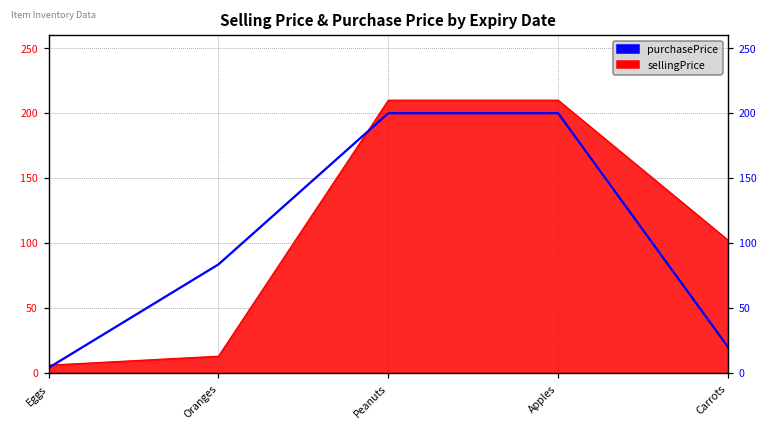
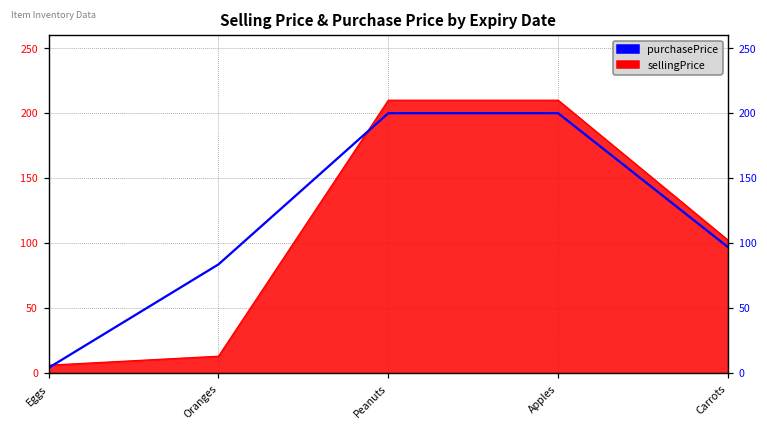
purchasePrice, Carrots: 20 -> 97
